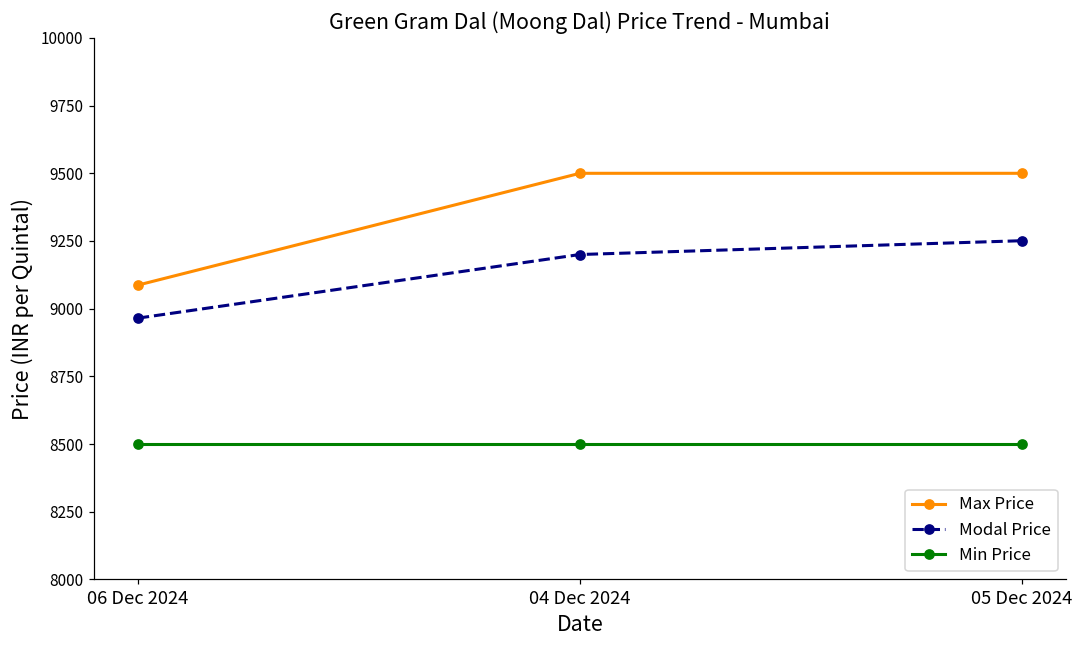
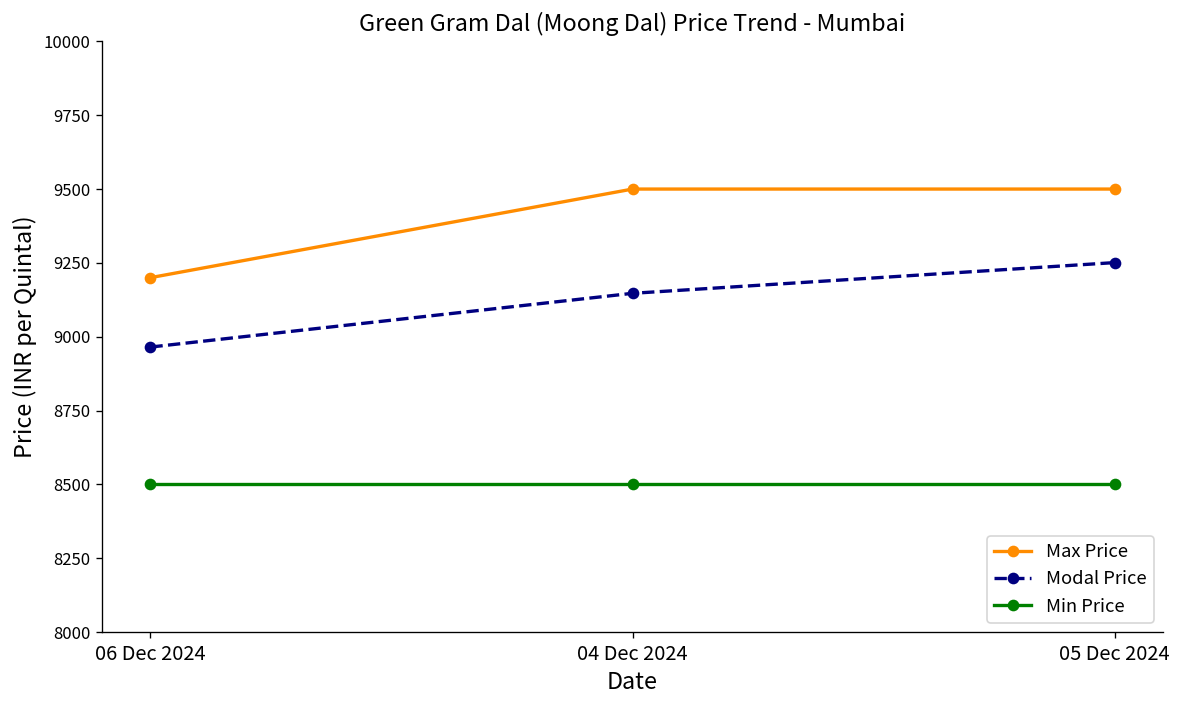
Max Price, 06 Dec 2024: 9090 -> 9200
Modal Price, 04 Dec 2024: 9200 -> 9150
